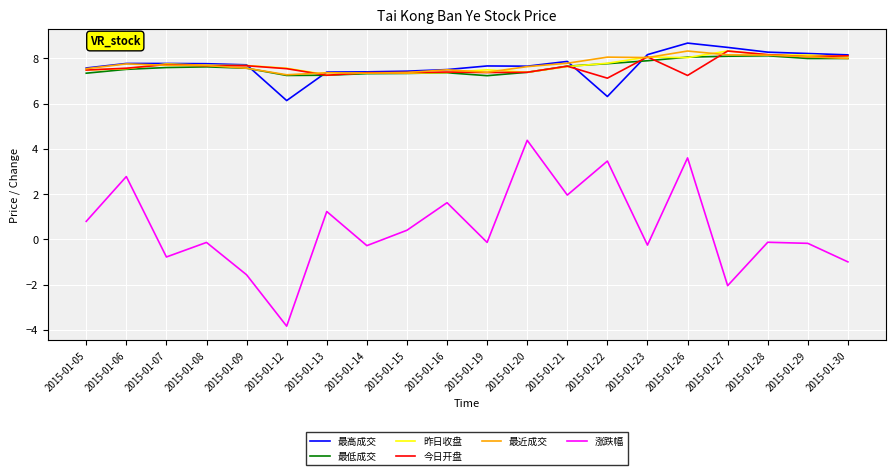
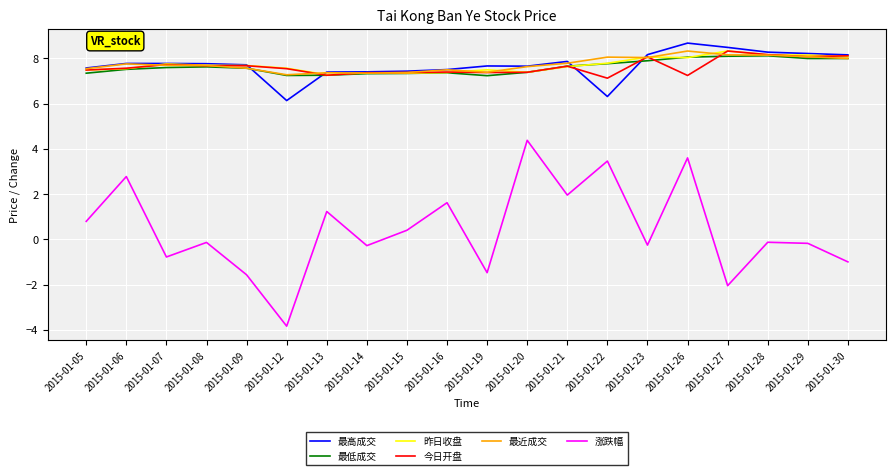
涨跌幅, 2015-01-19: -0.1 -> -1.5
